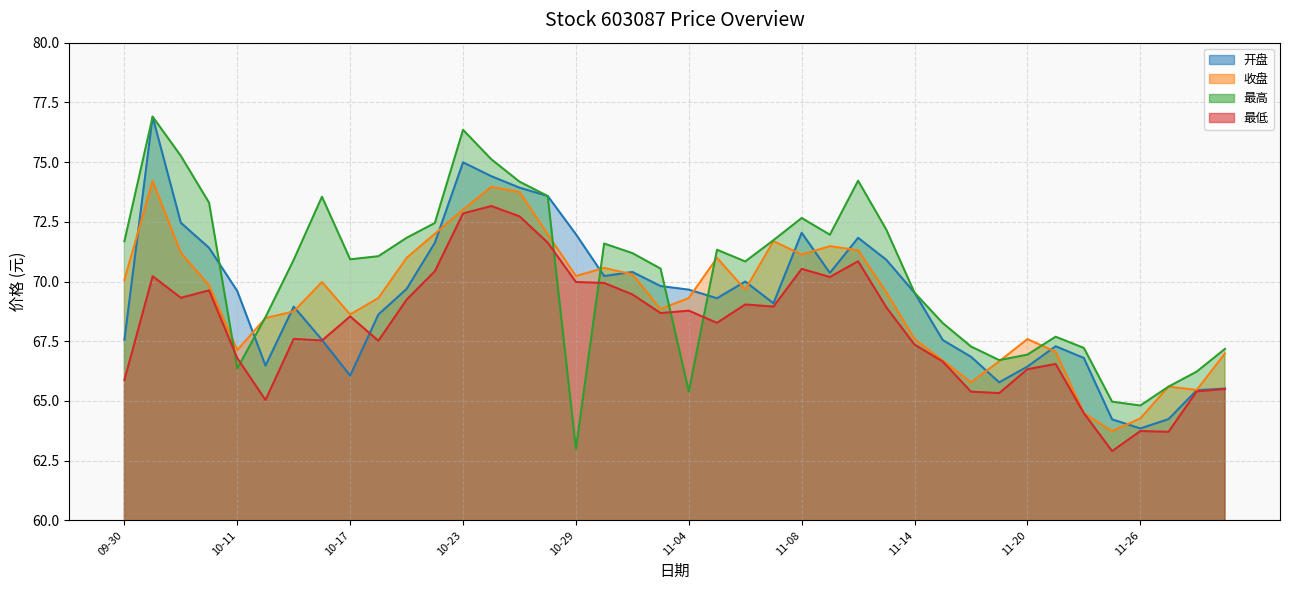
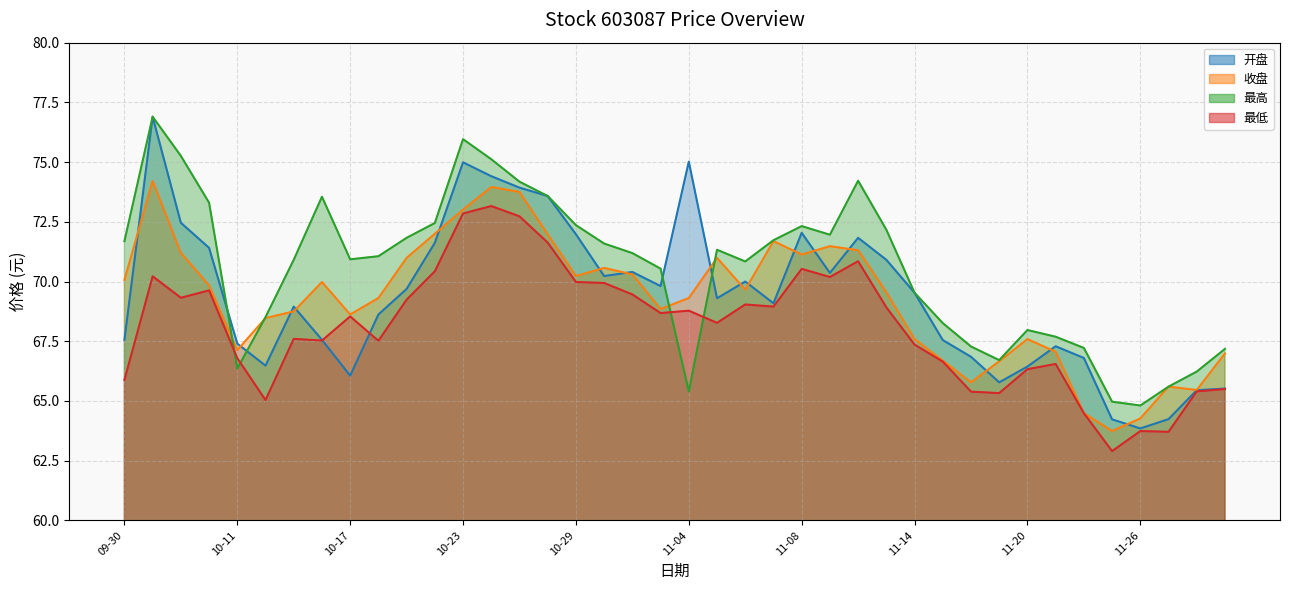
开盘, 10-11: 69.6 -> 67.4
最高, 10-23: 76.4 -> 76.0
最高, 10-29: 63.0 -> 72.4
开盘, 11-04: 69.7 -> 75.0
最高, 11-08: 72.7 -> 72.3
最高, 11-20: 66.9 -> 68.0
